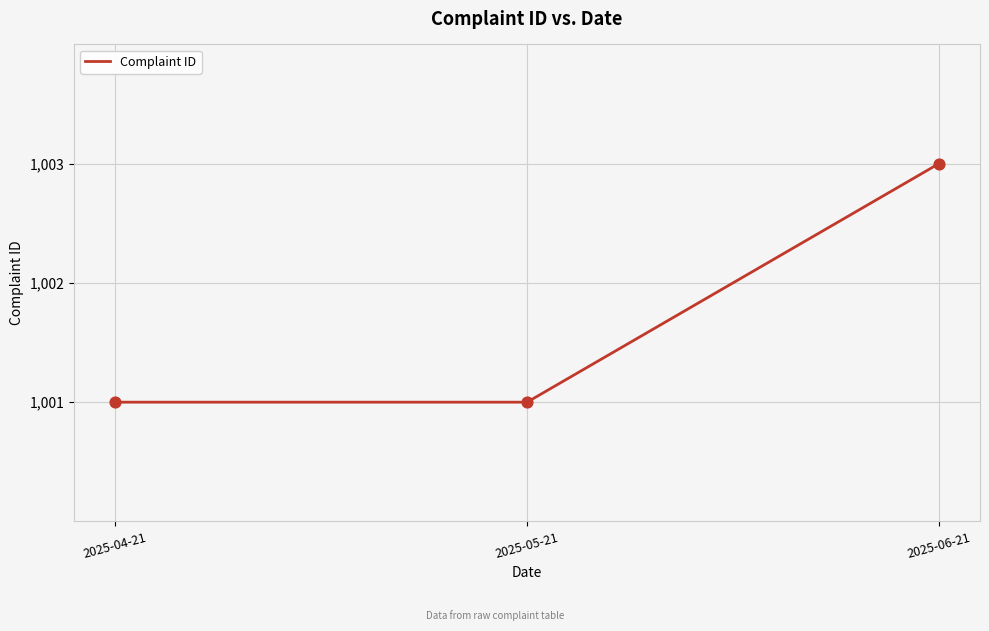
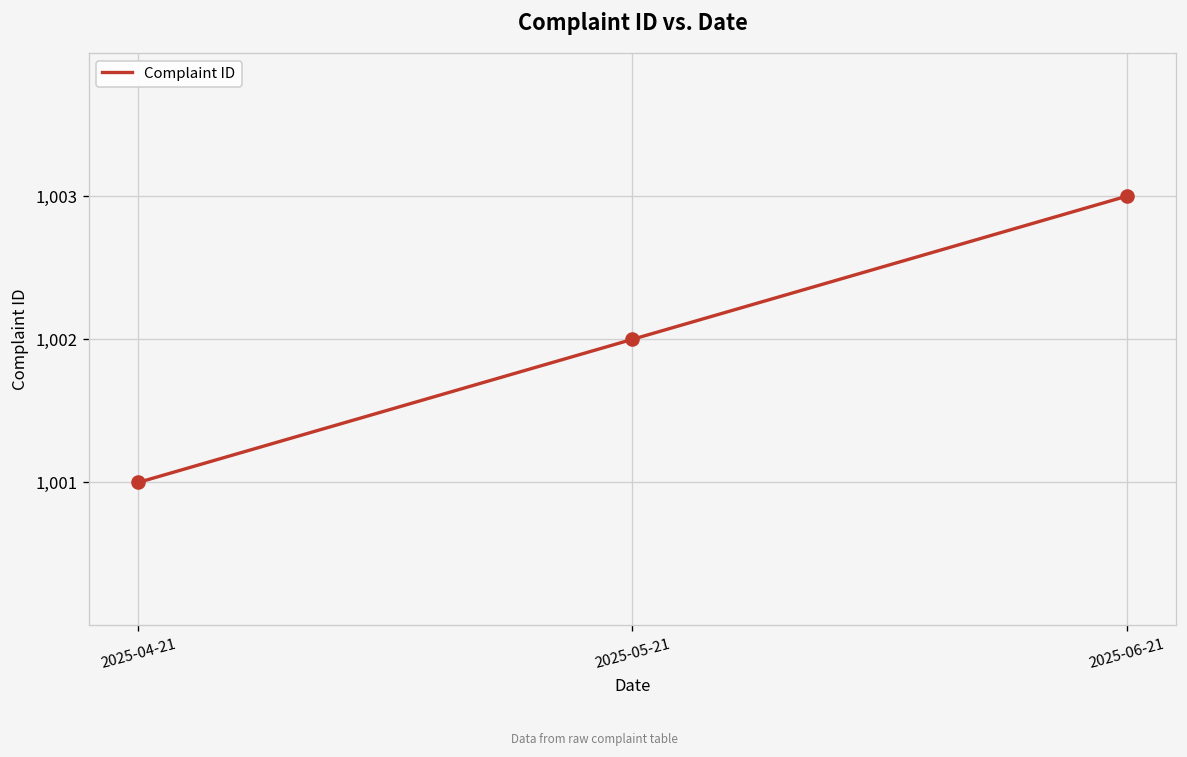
2025-05-21: 1,001 -> 1,002
